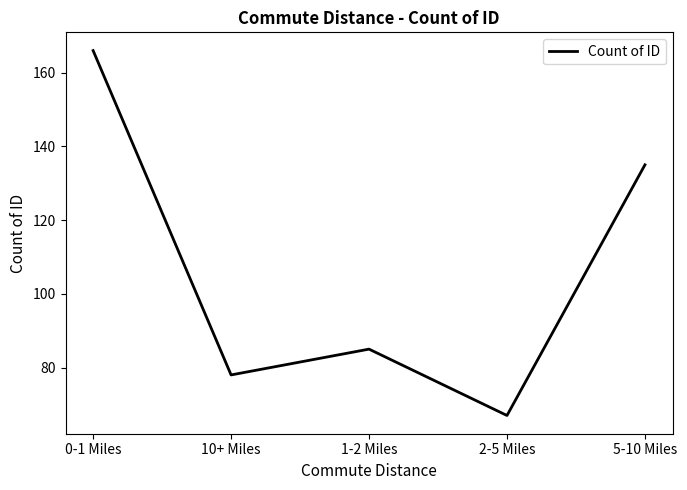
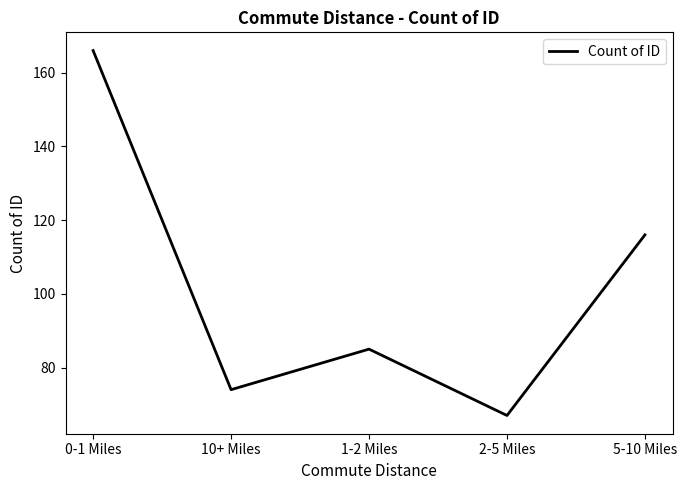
10+ Miles: 78 -> 74
5-10 Miles: 135 -> 116
